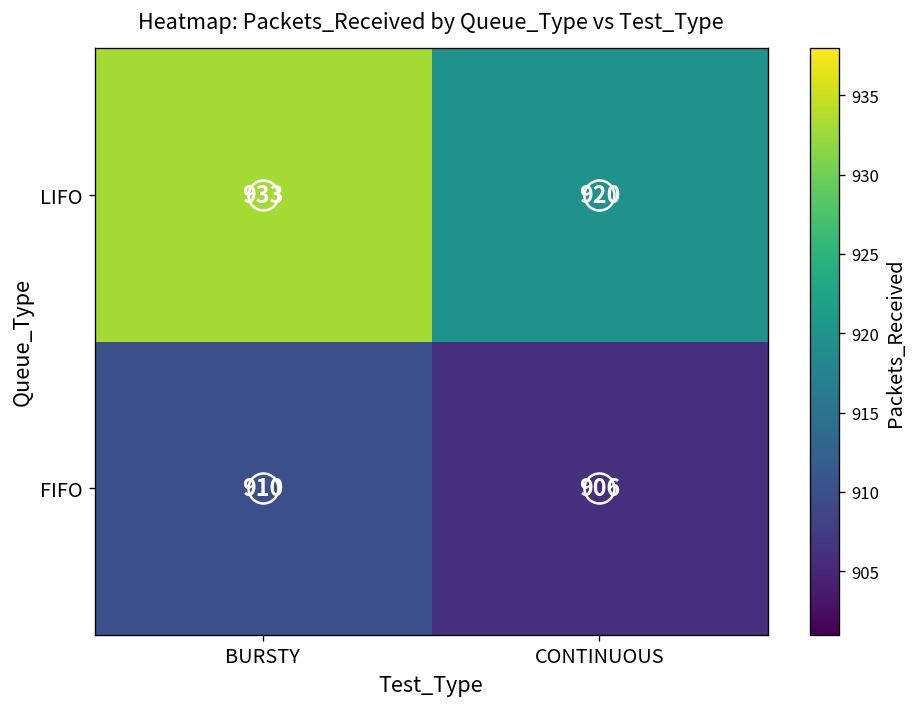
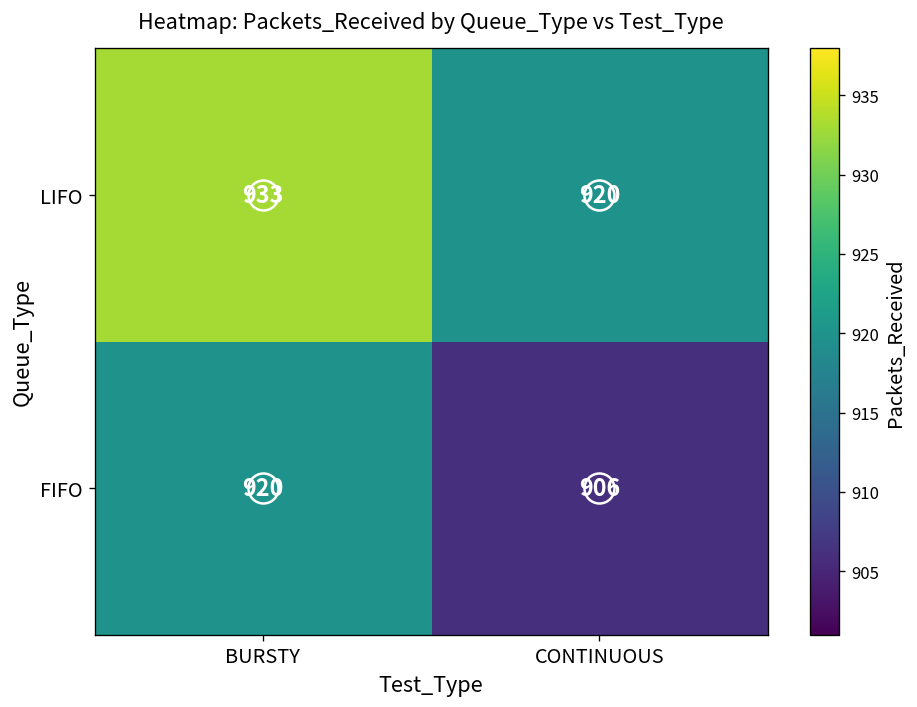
FIFO, BURSTY: 910 -> 920
